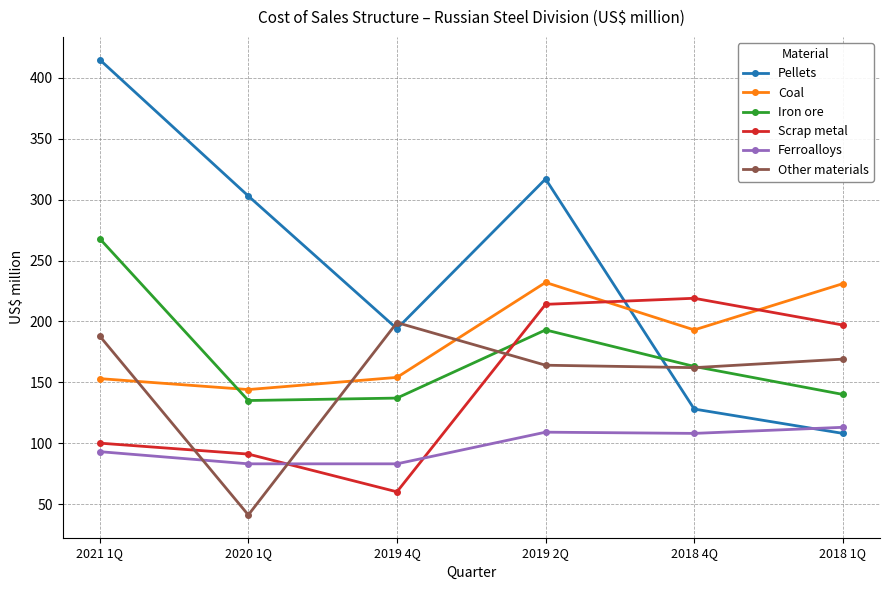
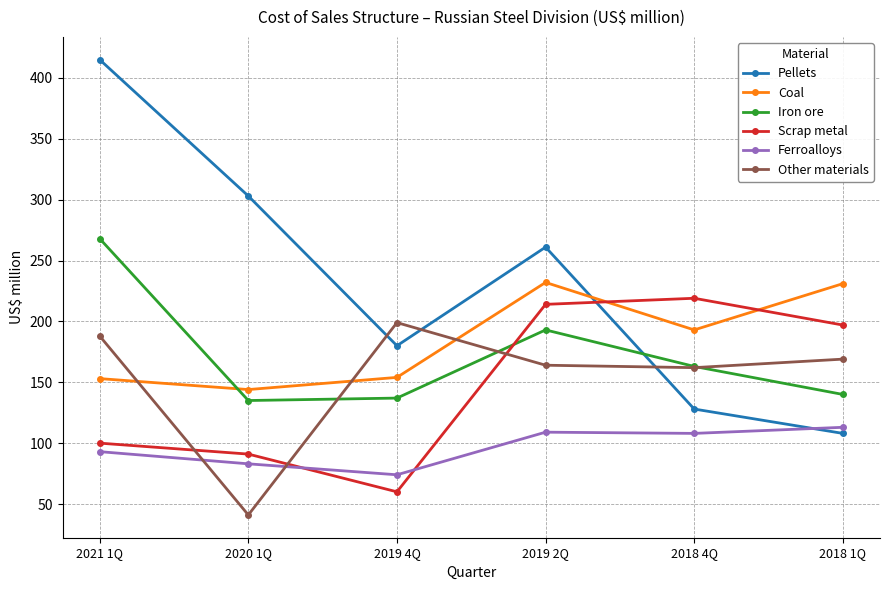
Pellets, 2019 4Q: 194 -> 180
Ferroalloys, 2019 4Q: 83 -> 74
Pellets, 2019 2Q: 317 -> 261
